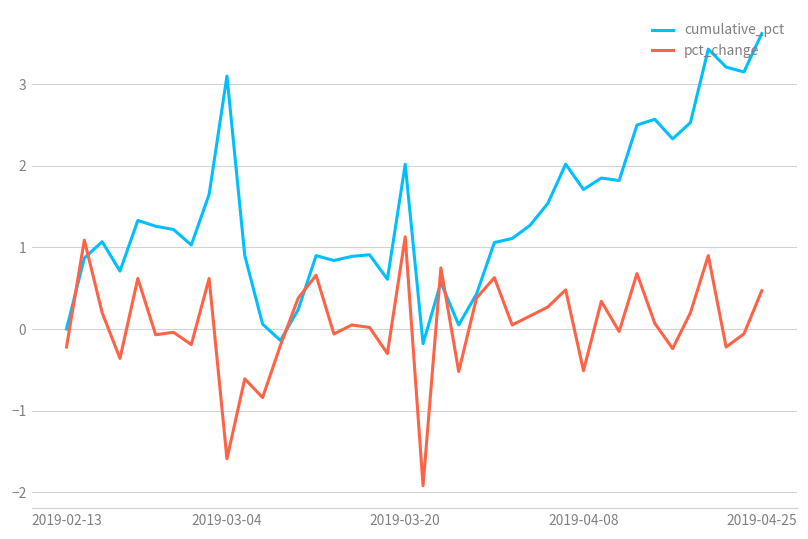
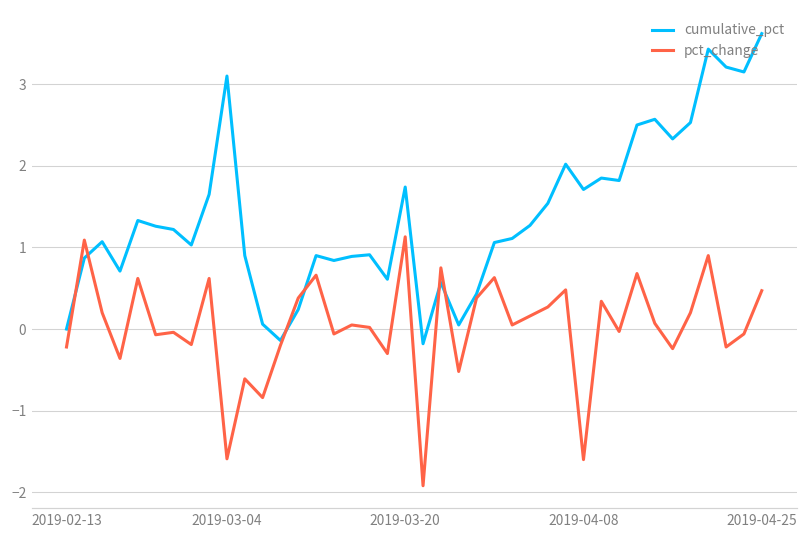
cumulative_pct, 2019-03-20: 2.0 -> 1.7
pct_change, 2019-04-08: -0.5 -> -1.6
